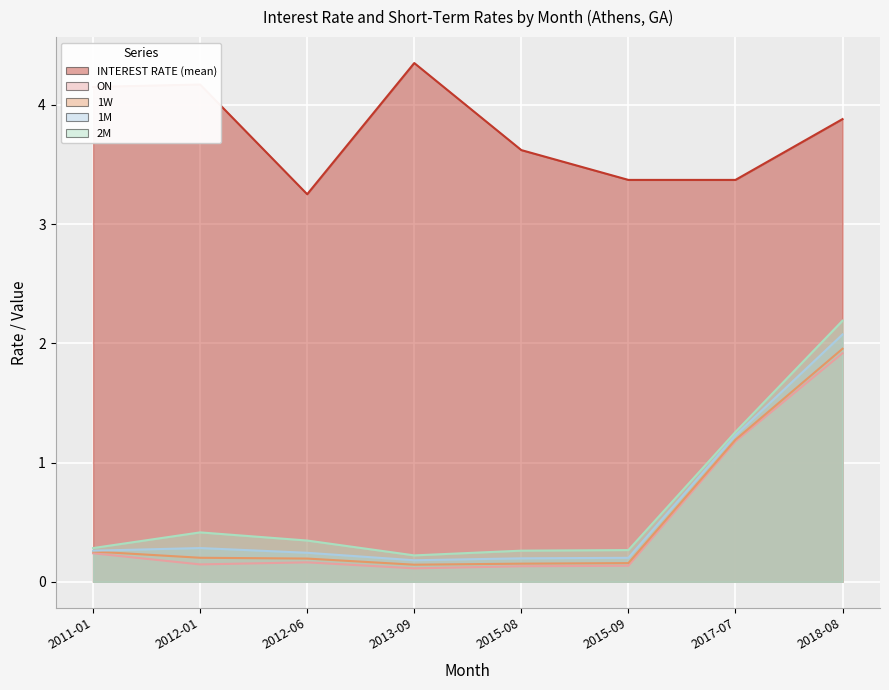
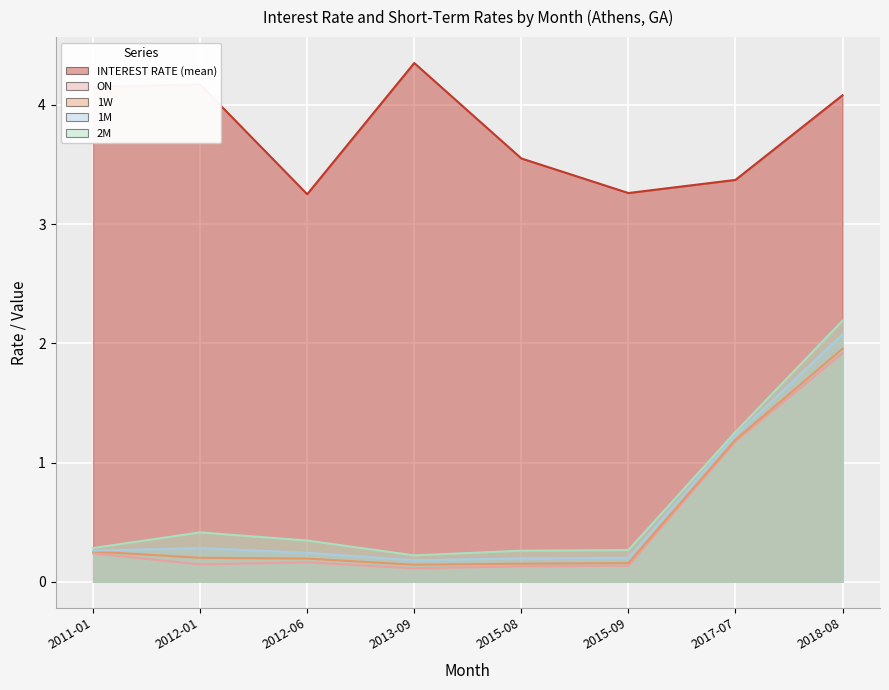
INTEREST RATE (mean), 2015-08: 3.62 -> 3.55
INTEREST RATE (mean), 2015-09: 3.37 -> 3.26
INTEREST RATE (mean), 2018-08: 3.88 -> 4.08
